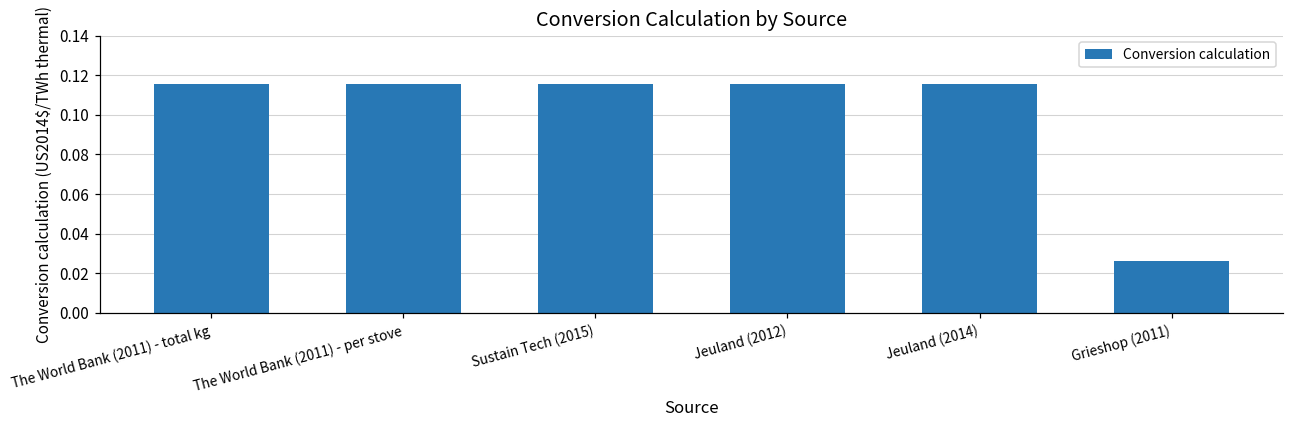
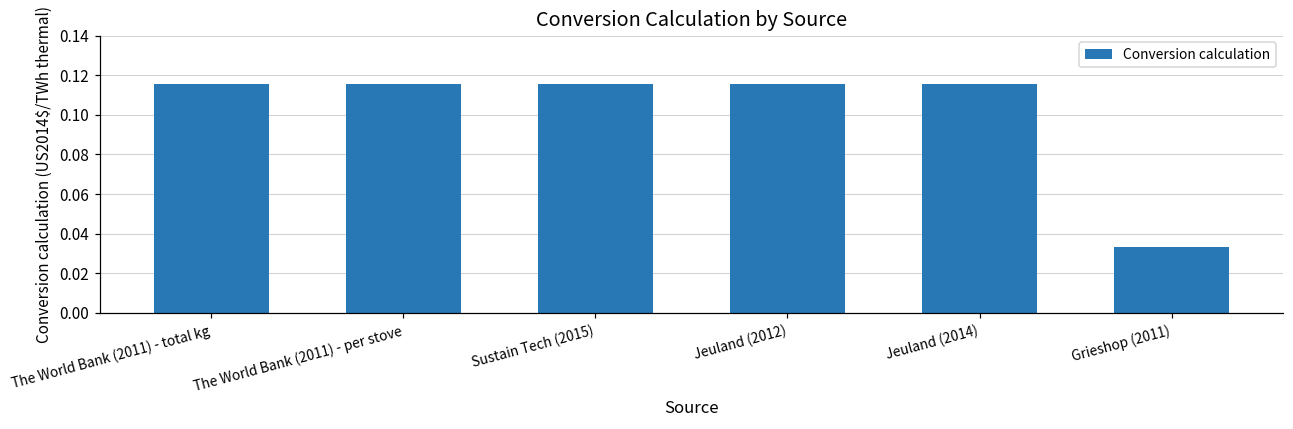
Grieshop (2011): 0.026 -> 0.033
